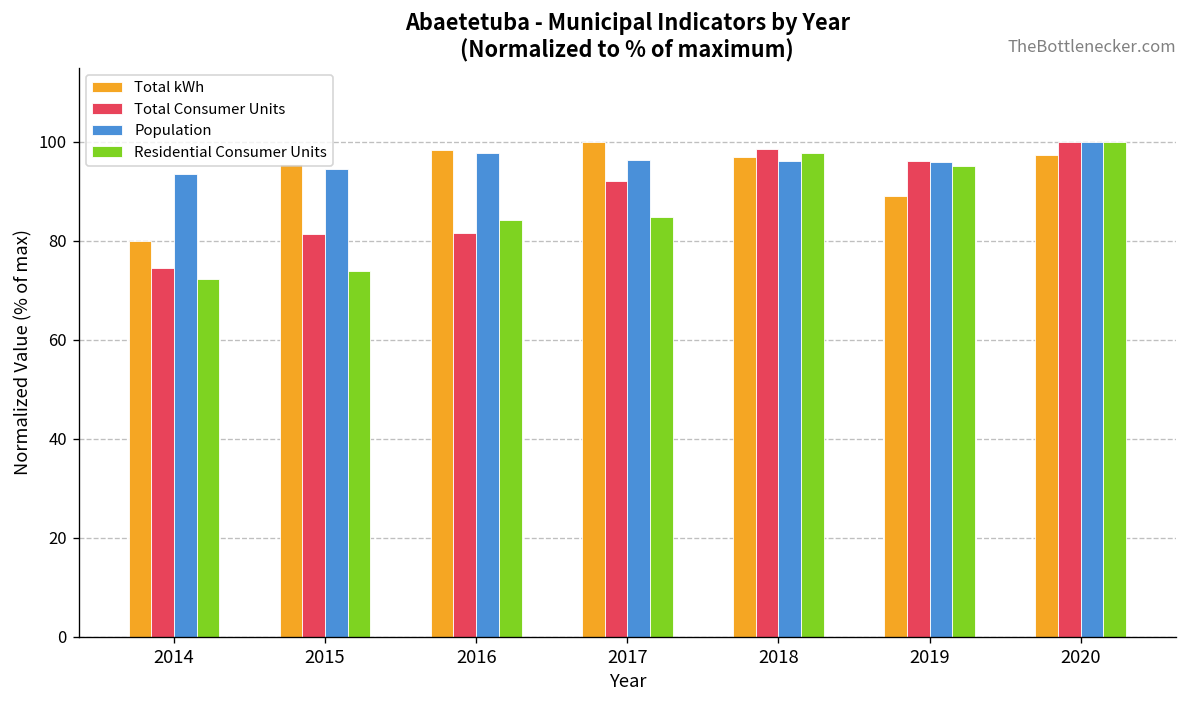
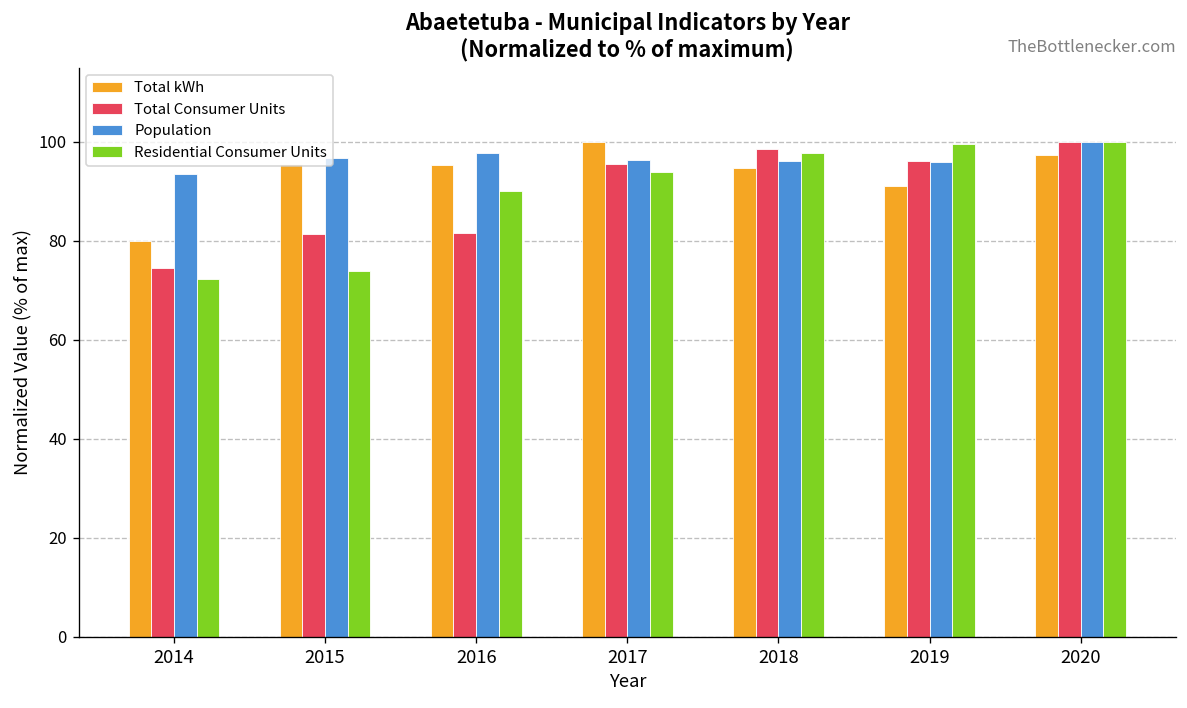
Population, 2015: 95 -> 97
Total kWh, 2016: 98 -> 95
Residential Consumer Units, 2016: 84 -> 90
Total Consumer Units, 2017: 92 -> 96
Residential Consumer Units, 2017: 85 -> 94
Total kWh, 2018: 97 -> 95
Total kWh, 2019: 89 -> 91
Residential Consumer Units, 2019: 95 -> 99
